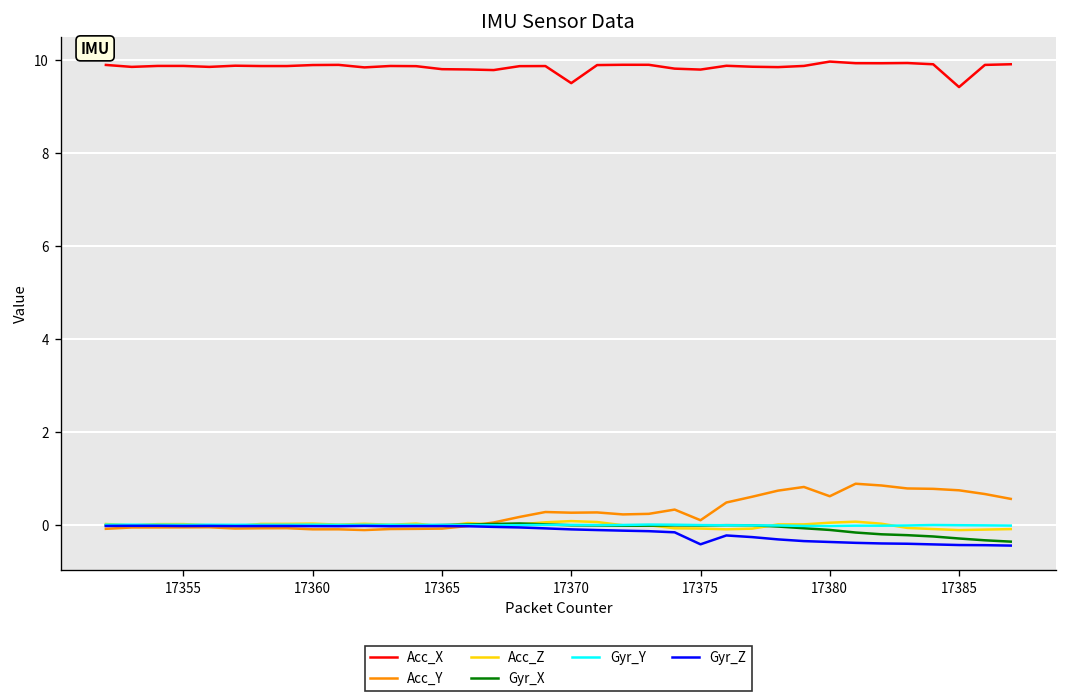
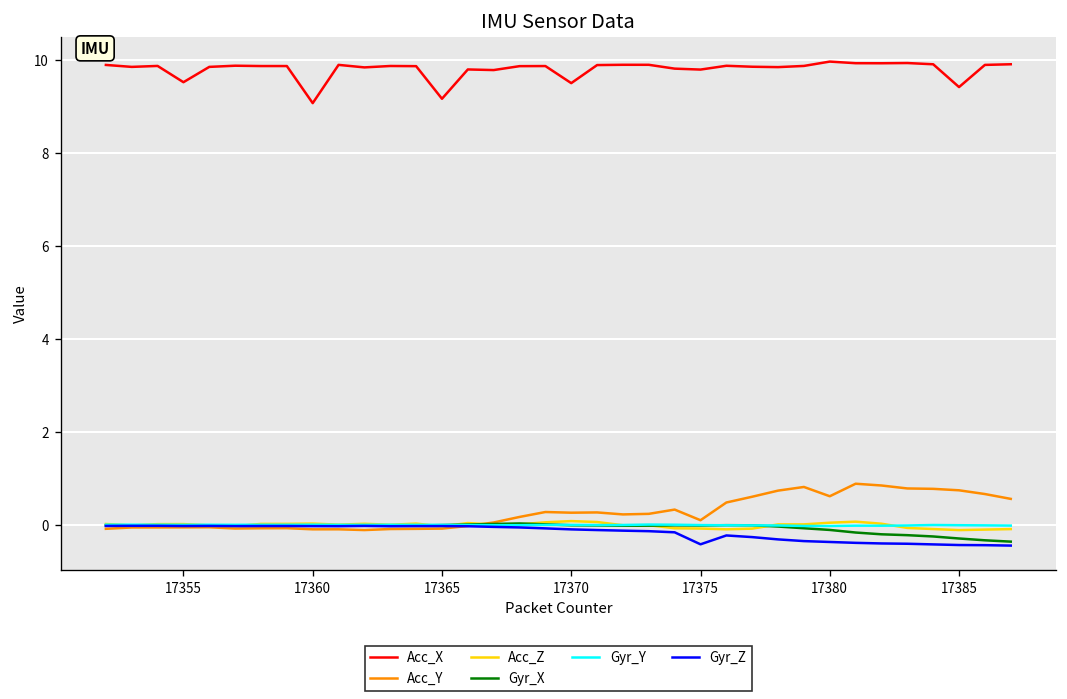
Acc_X, 17355: 9.9 -> 9.5
Acc_X, 17360: 9.9 -> 9.1
Acc_X, 17365: 9.8 -> 9.2
